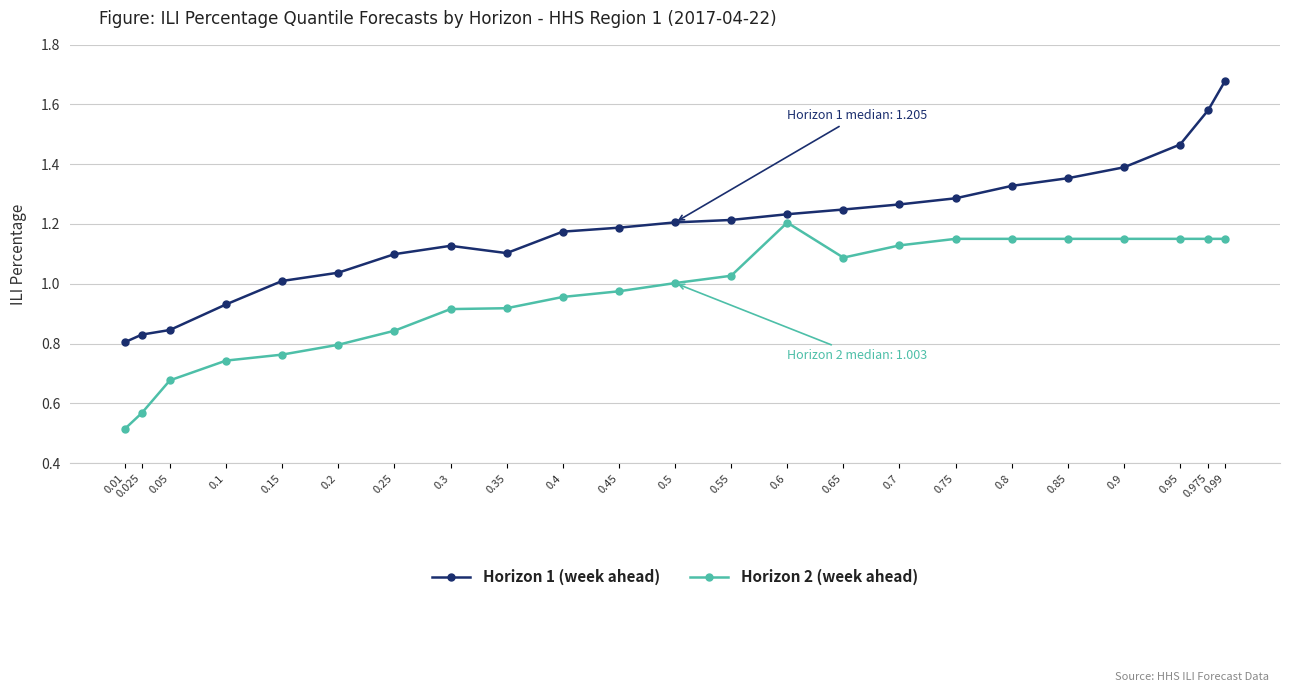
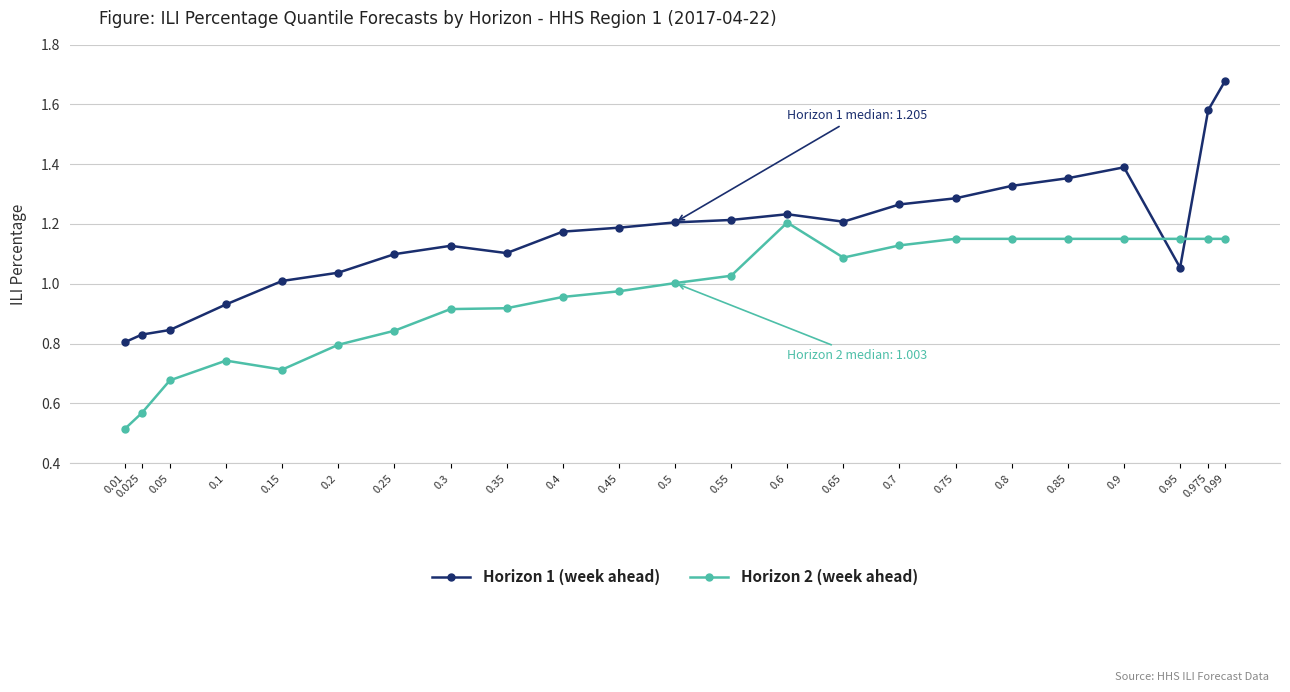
Horizon 2 (week ahead), 0.15: 0.76 -> 0.71
Horizon 1 (week ahead), 0.65: 1.25 -> 1.21
Horizon 1 (week ahead), 0.95: 1.47 -> 1.05
